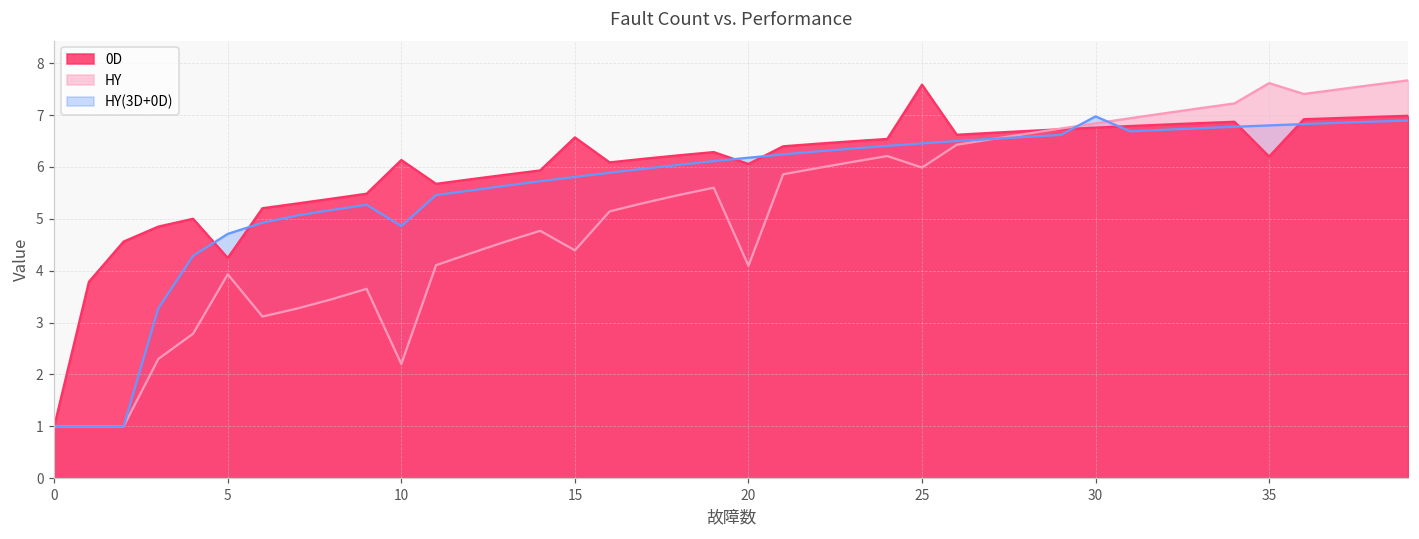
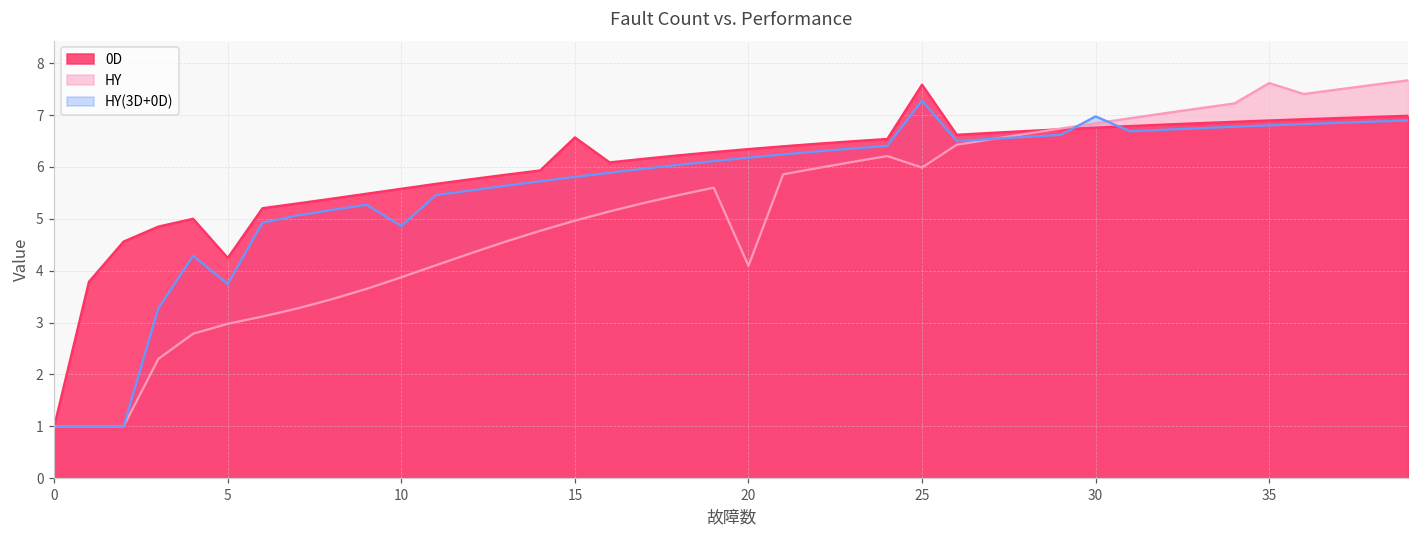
HY(3D+0D), 5: 4.7 -> 3.7
HY, 5: 3.9 -> 3.0
HY, 10: 2.2 -> 3.9
0D, 10: 6.1 -> 5.6
HY, 15: 4.4 -> 5.0
0D, 20: 6.1 -> 6.3
HY(3D+0D), 25: 6.5 -> 7.3
0D, 35: 6.2 -> 6.9
